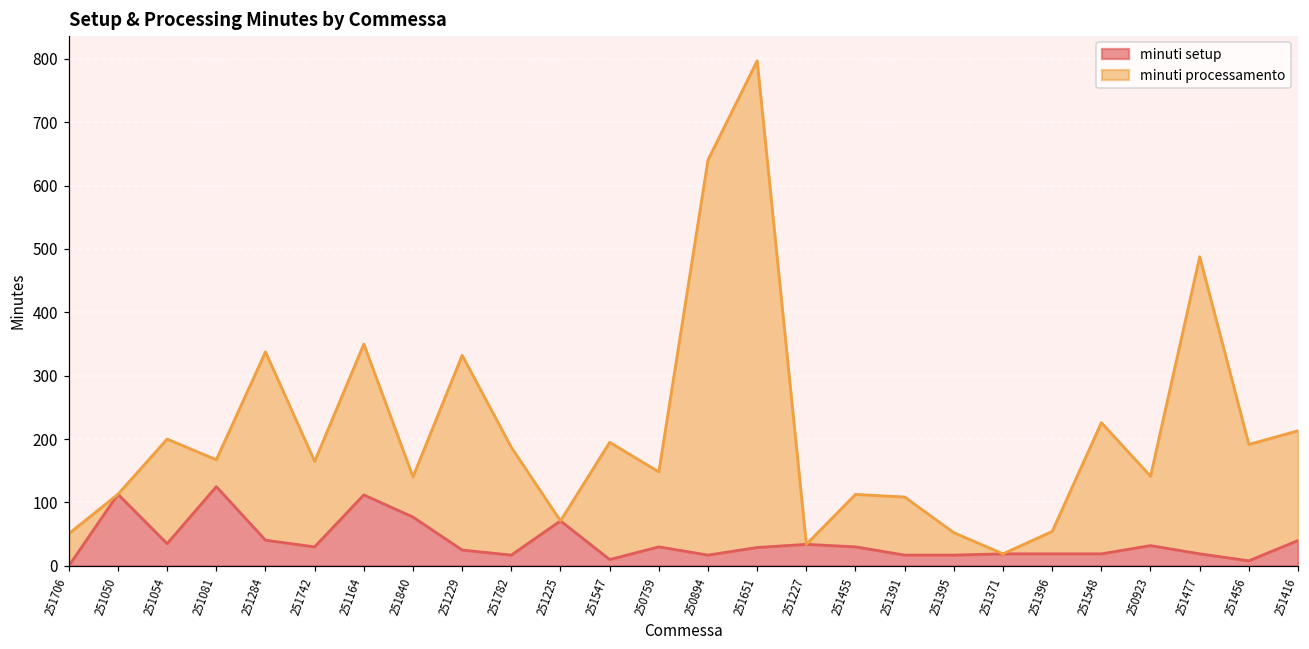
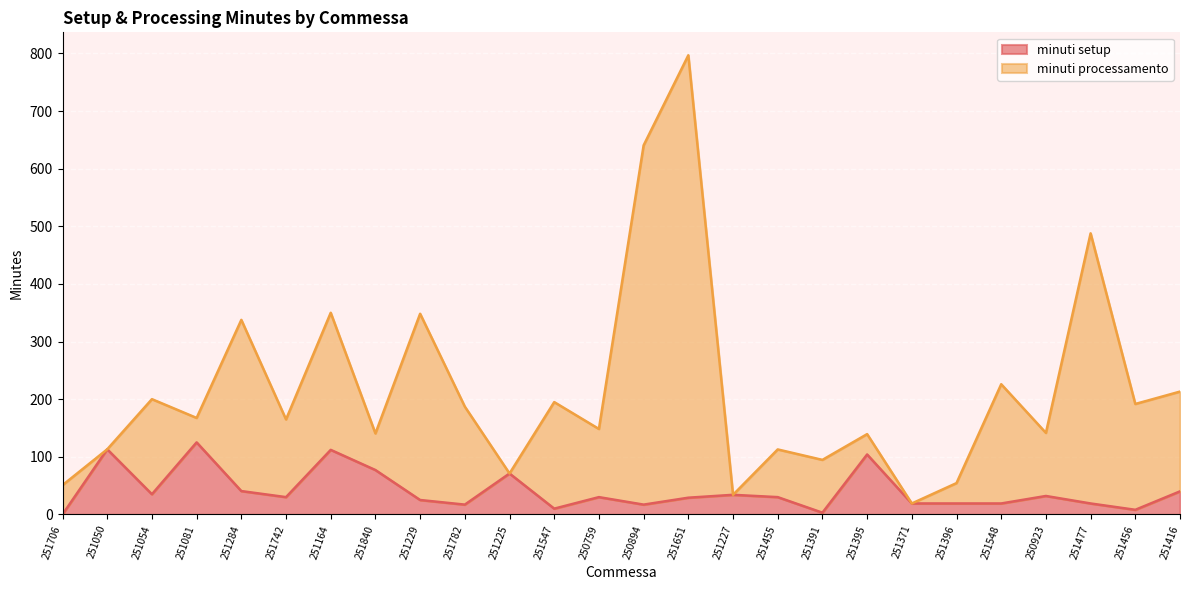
minuti processamento, 251229: 310 -> 320
minuti setup, 251391: 20 -> 0
minuti setup, 251395: 20 -> 100
